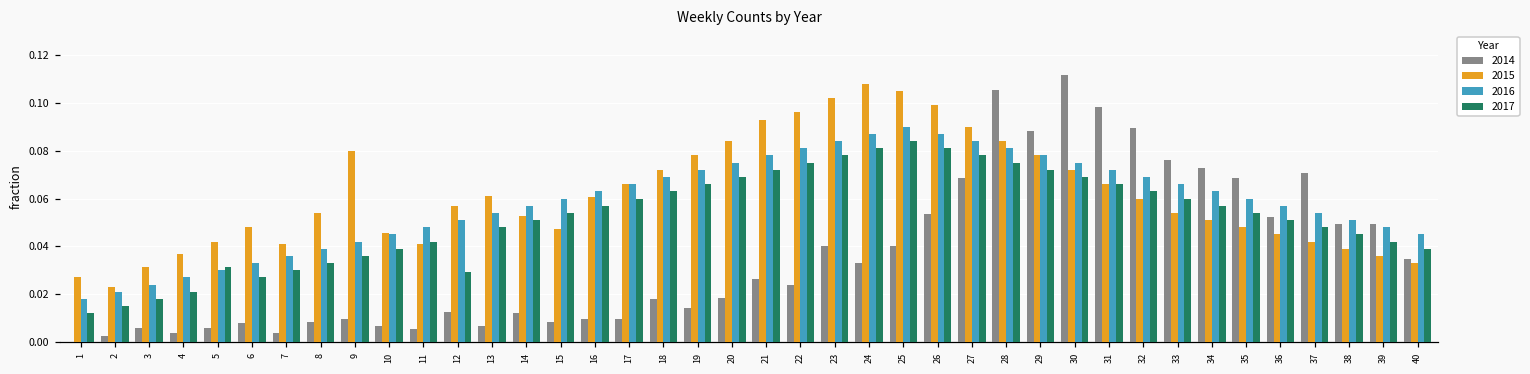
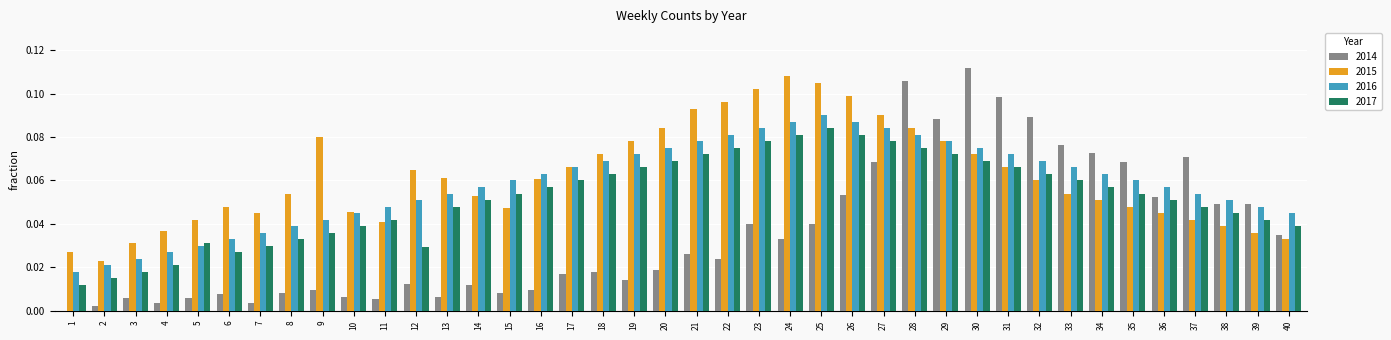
2015, 7: 0.041 -> 0.045
2015, 12: 0.057 -> 0.065
2014, 17: 0.010 -> 0.017
